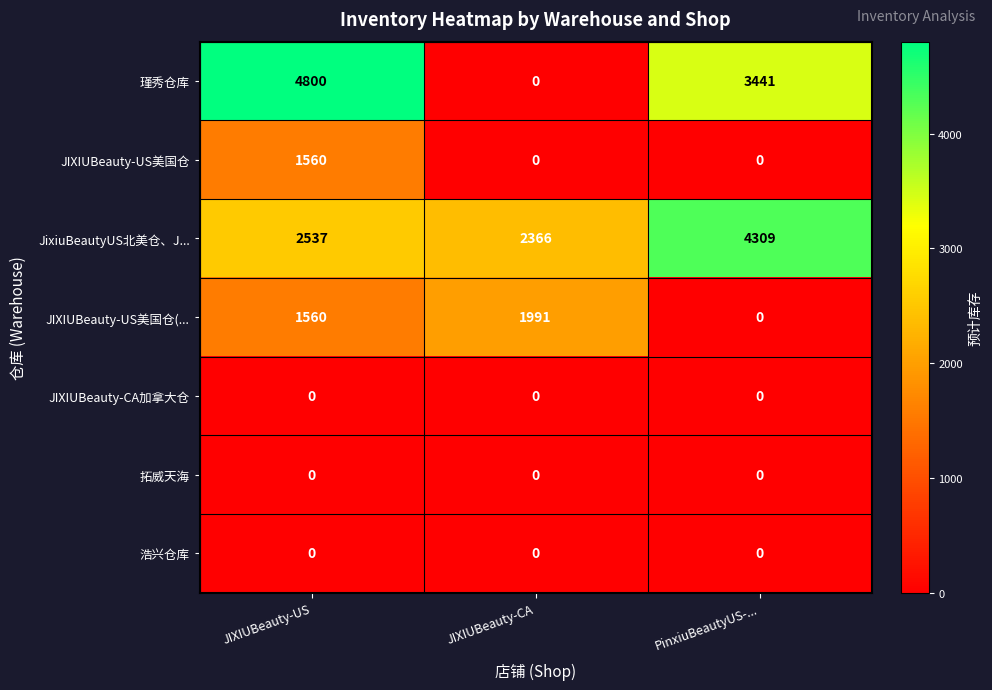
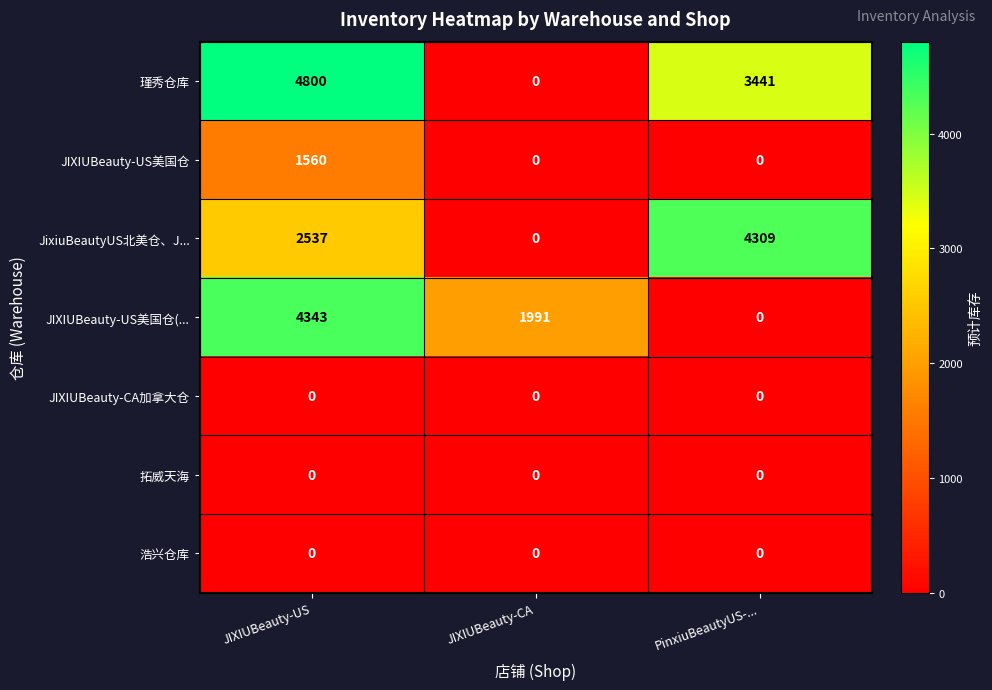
JixiuBeautyUS北美仓、J..., JIXIUBeauty-CA: 2366 -> 0
JIXIUBeauty-US美国仓(..., JIXIUBeauty-US: 1560 -> 4343
